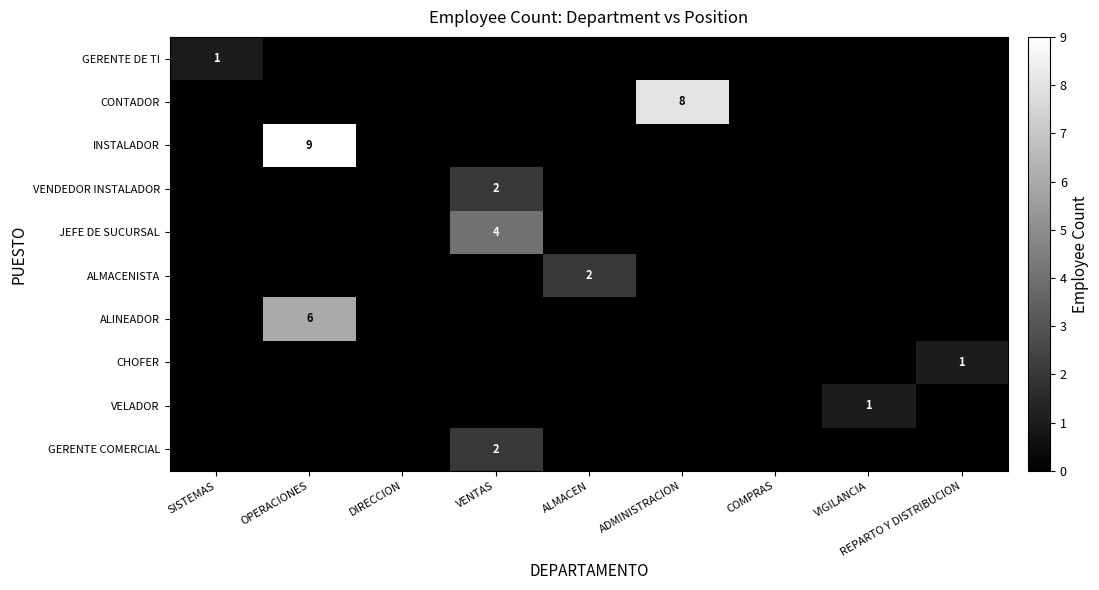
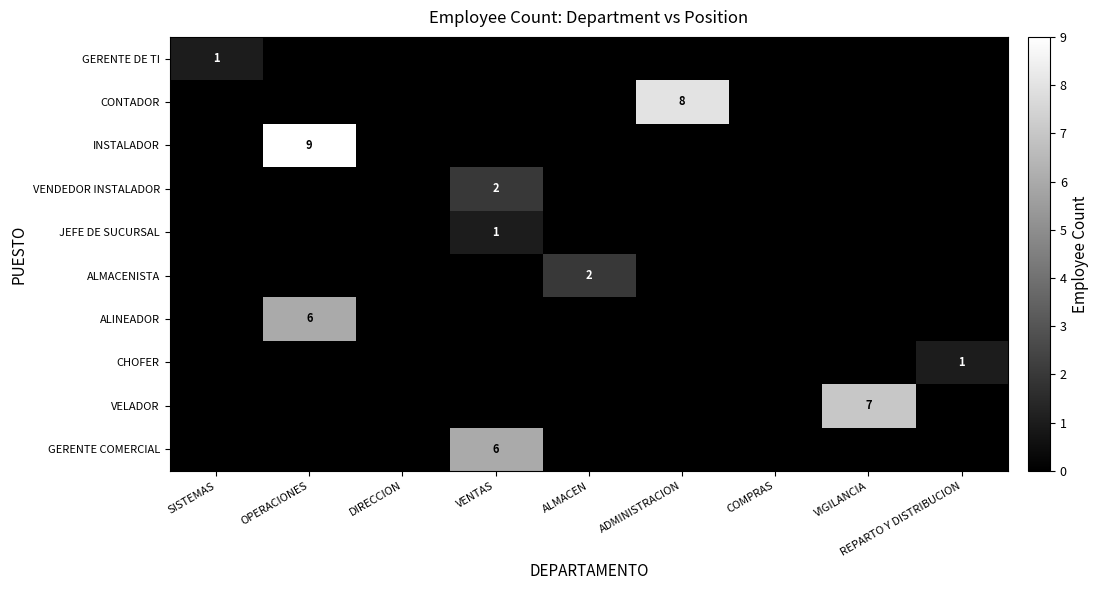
JEFE DE SUCURSAL, VENTAS: 4 -> 1
VELADOR, VIGILANCIA: 1 -> 7
GERENTE COMERCIAL, VENTAS: 2 -> 6
